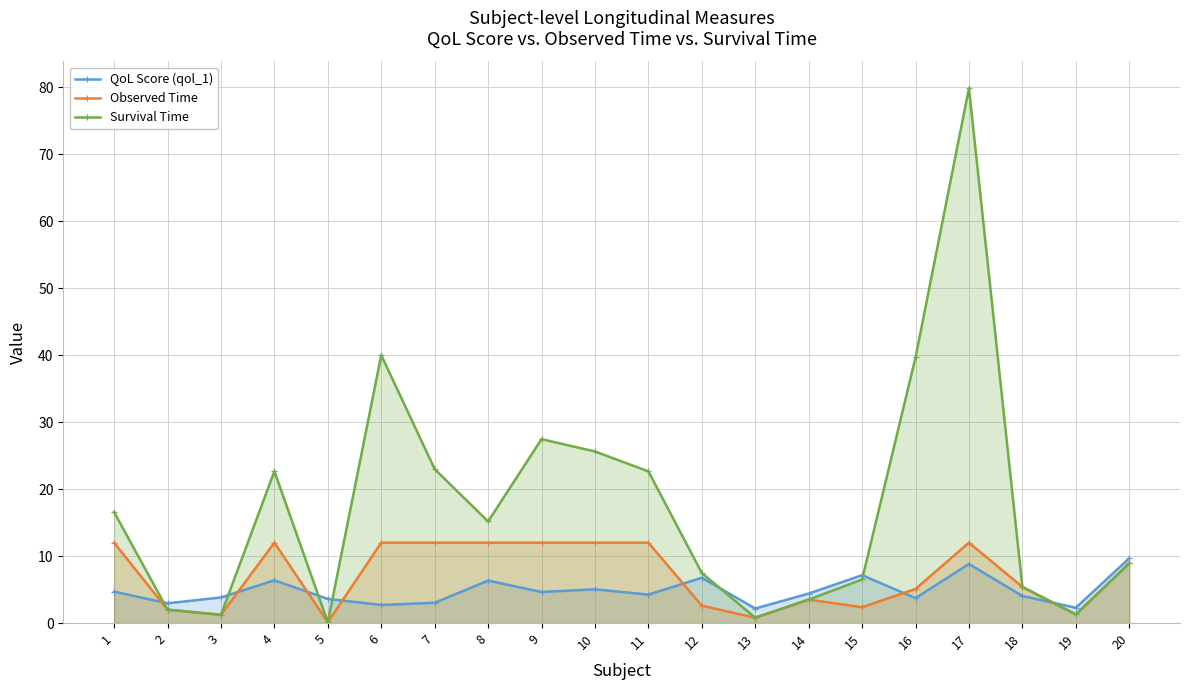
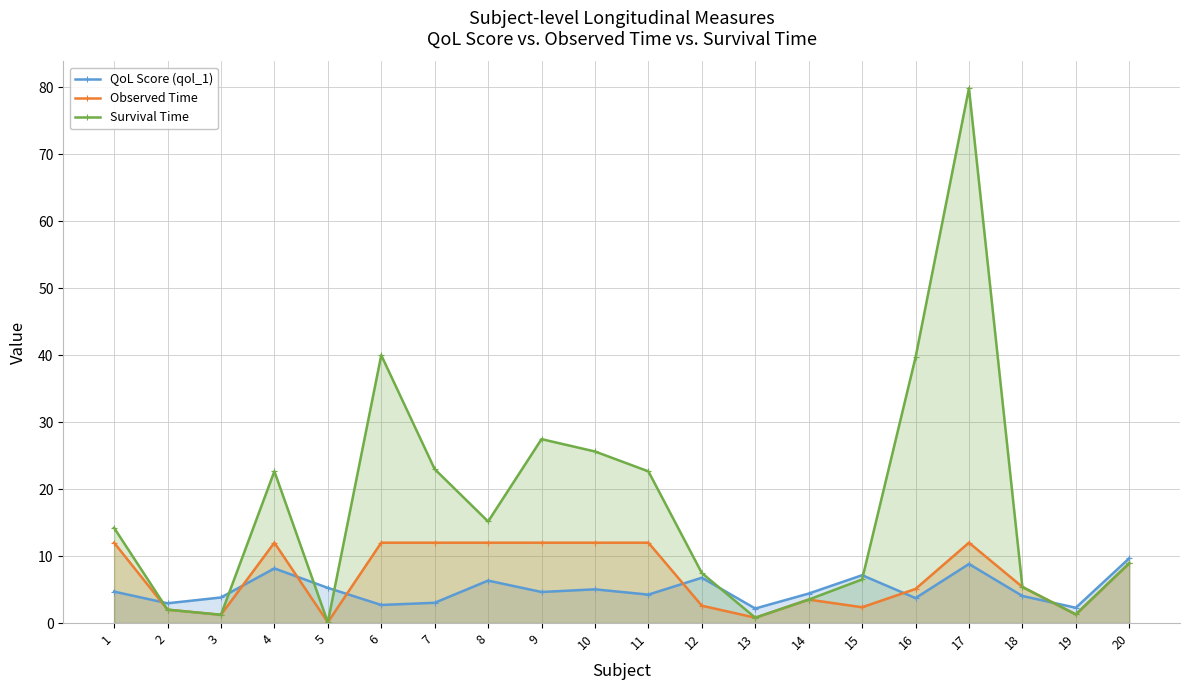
Survival Time, 1: 17 -> 14
QoL Score (qol_1), 4: 6 -> 8
QoL Score (qol_1), 5: 4 -> 5
